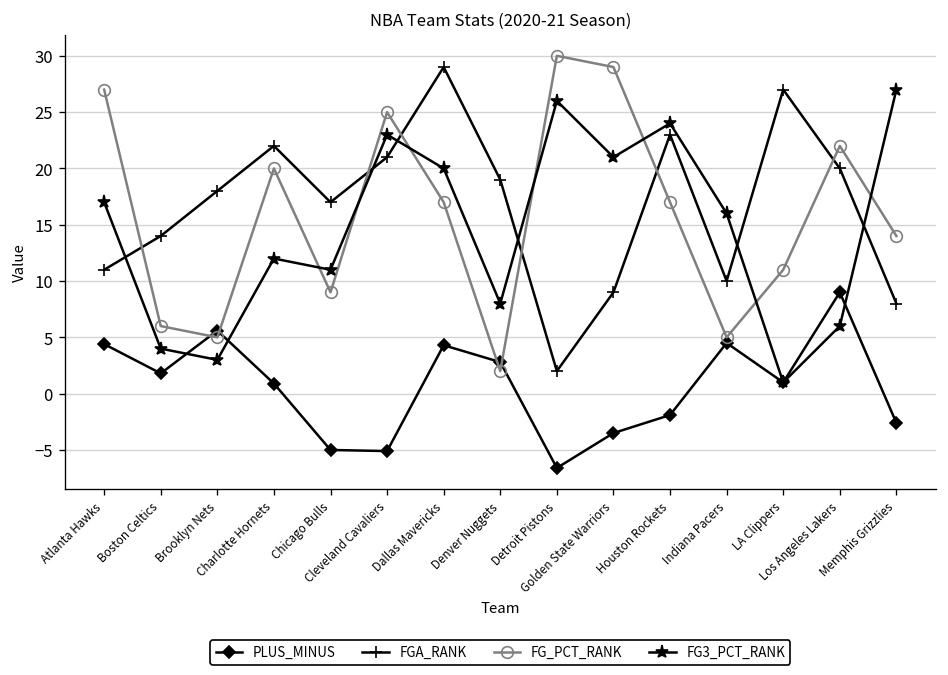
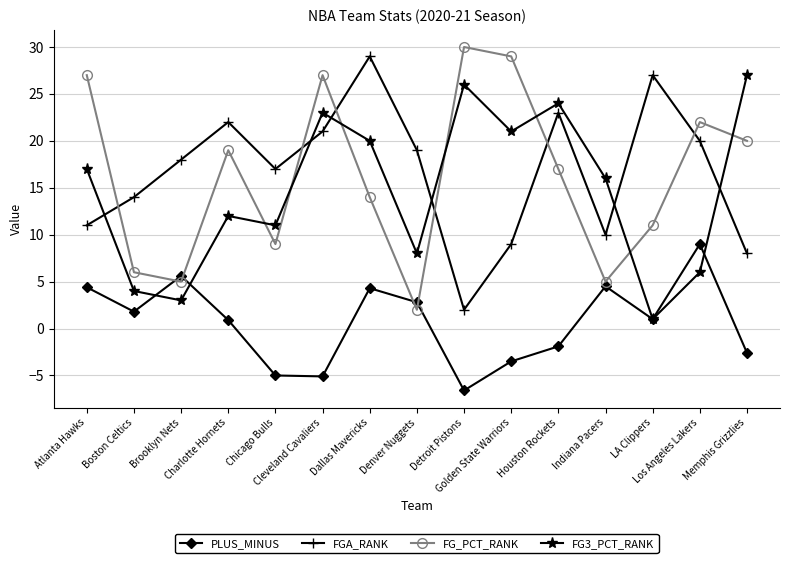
FG_PCT_RANK, Charlotte Hornets: 20 -> 19
FG_PCT_RANK, Cleveland Cavaliers: 25 -> 27
FG_PCT_RANK, Dallas Mavericks: 17 -> 14
FG_PCT_RANK, Memphis Grizzlies: 14 -> 20
